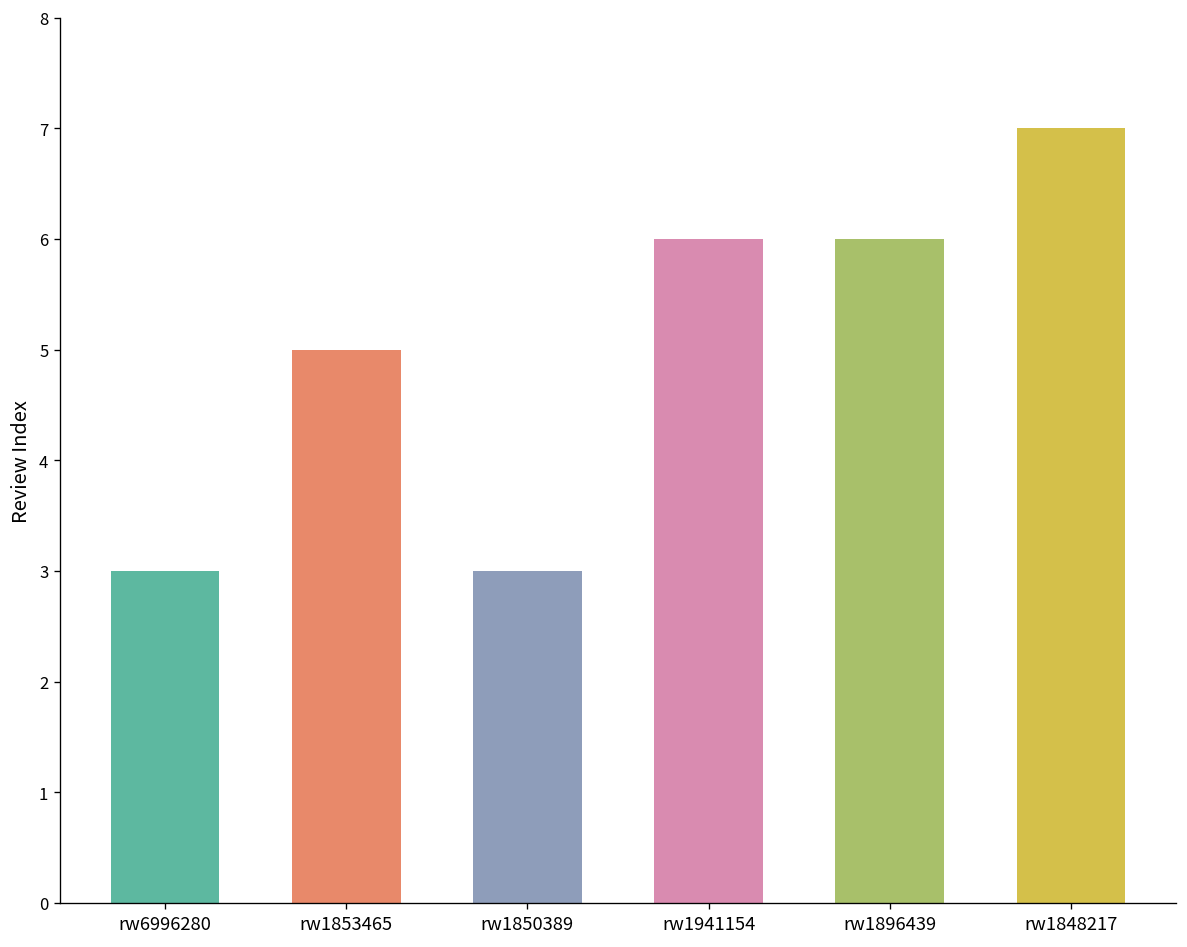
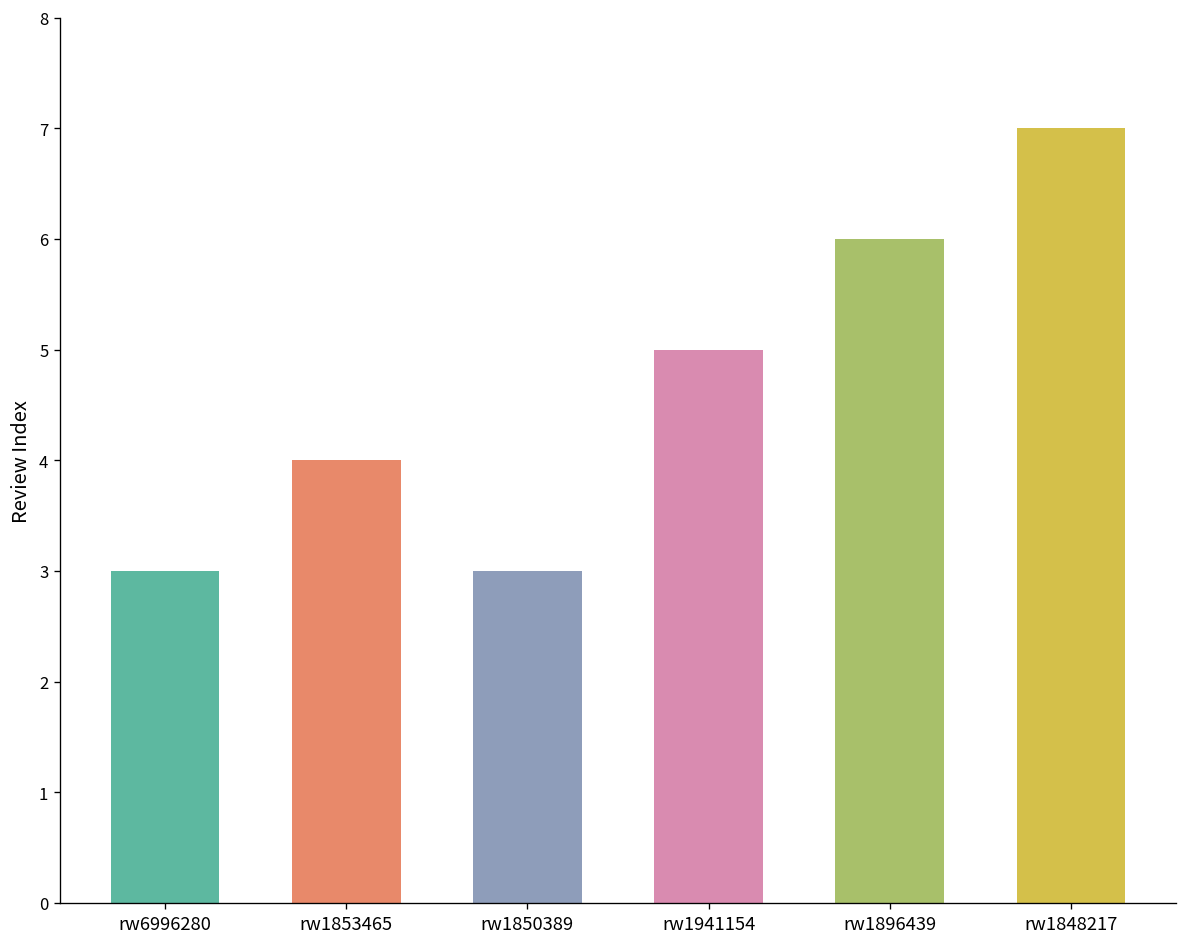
rw1853465: 5 -> 4
rw1941154: 6 -> 5
